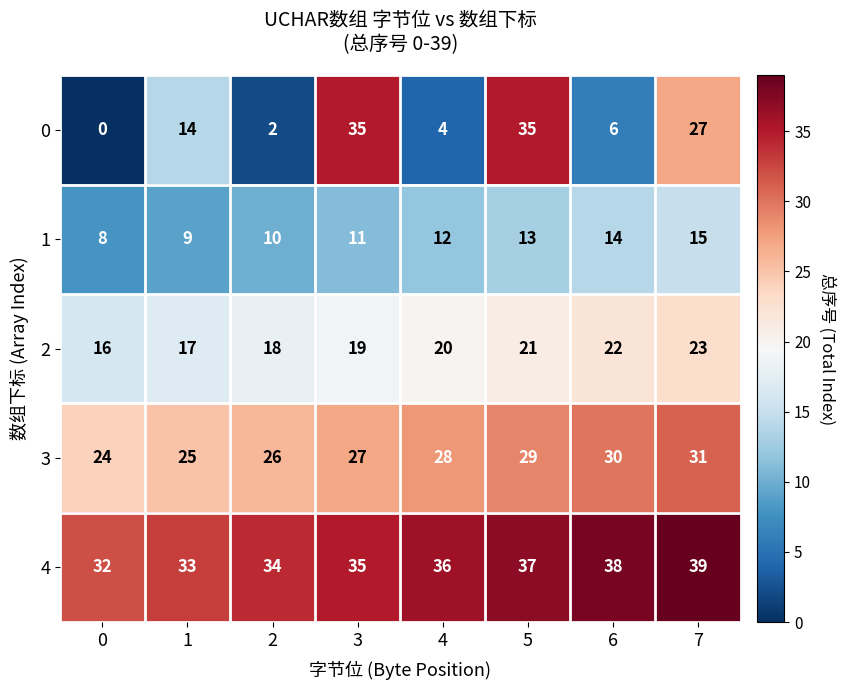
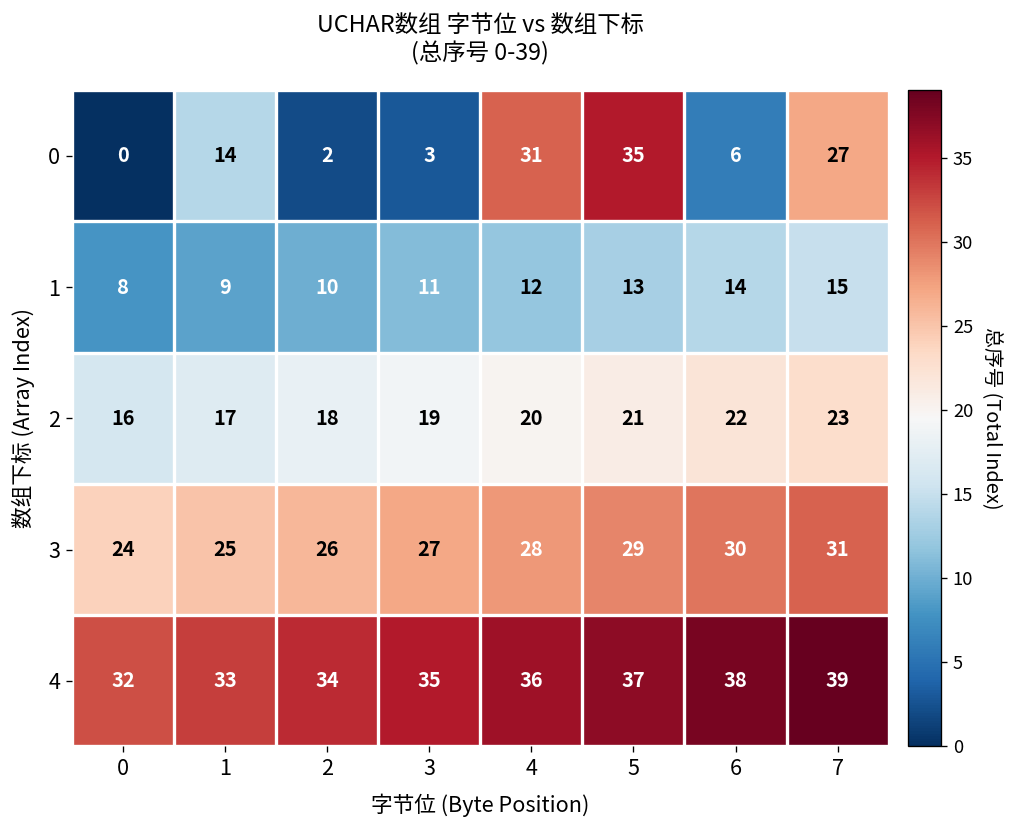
0, 3: 35 -> 3
0, 4: 4 -> 31
